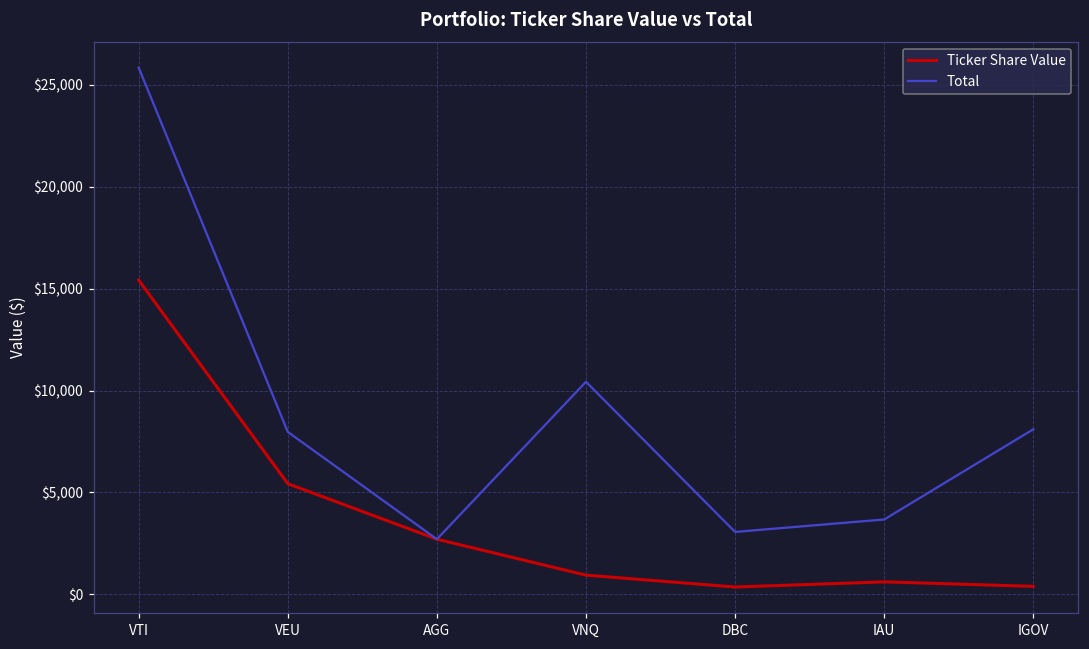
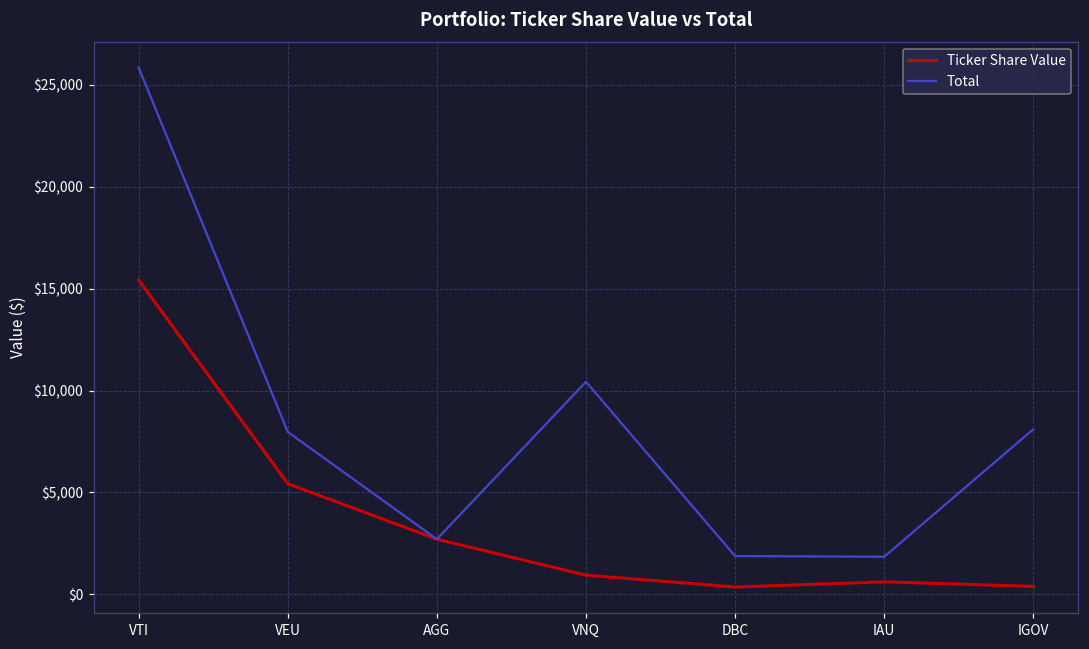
Total, DBC: $3,100 -> $1,900
Total, IAU: $3,700 -> $1,800
